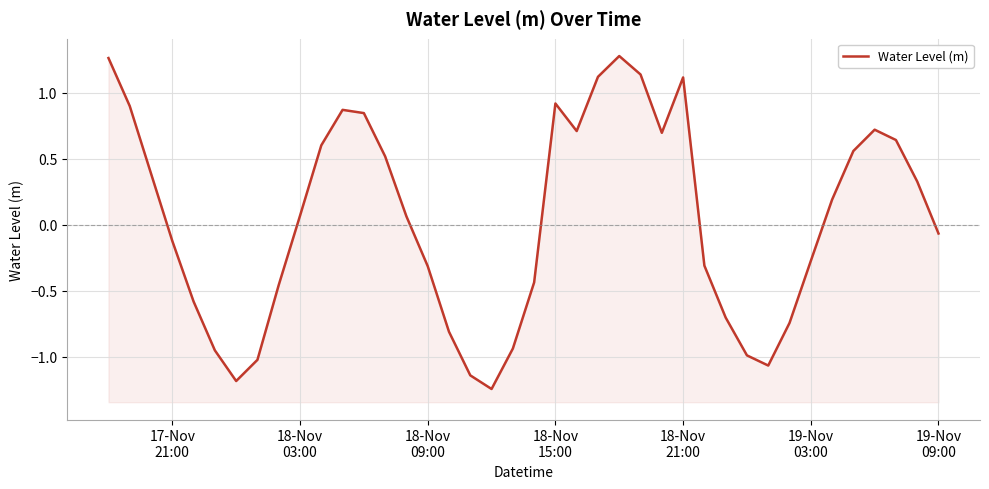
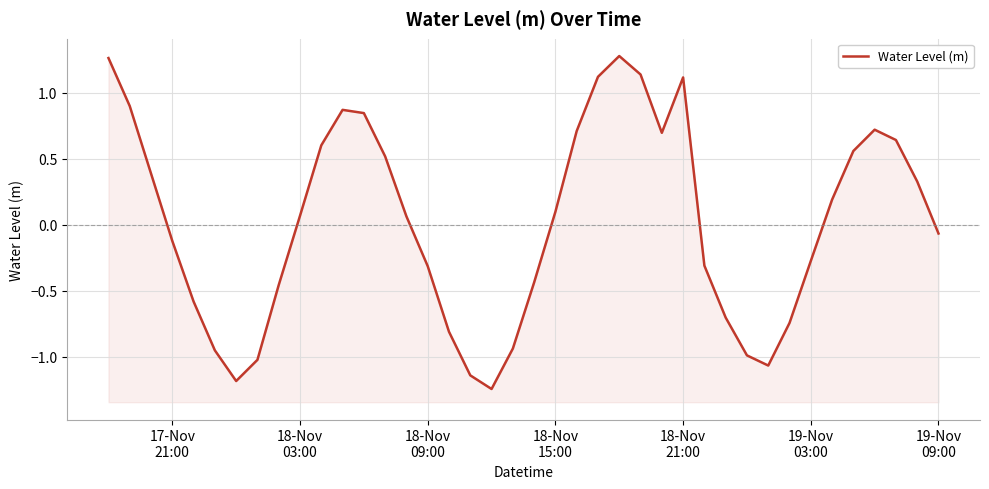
18-Nov 15:00: 0.92 -> 0.10
